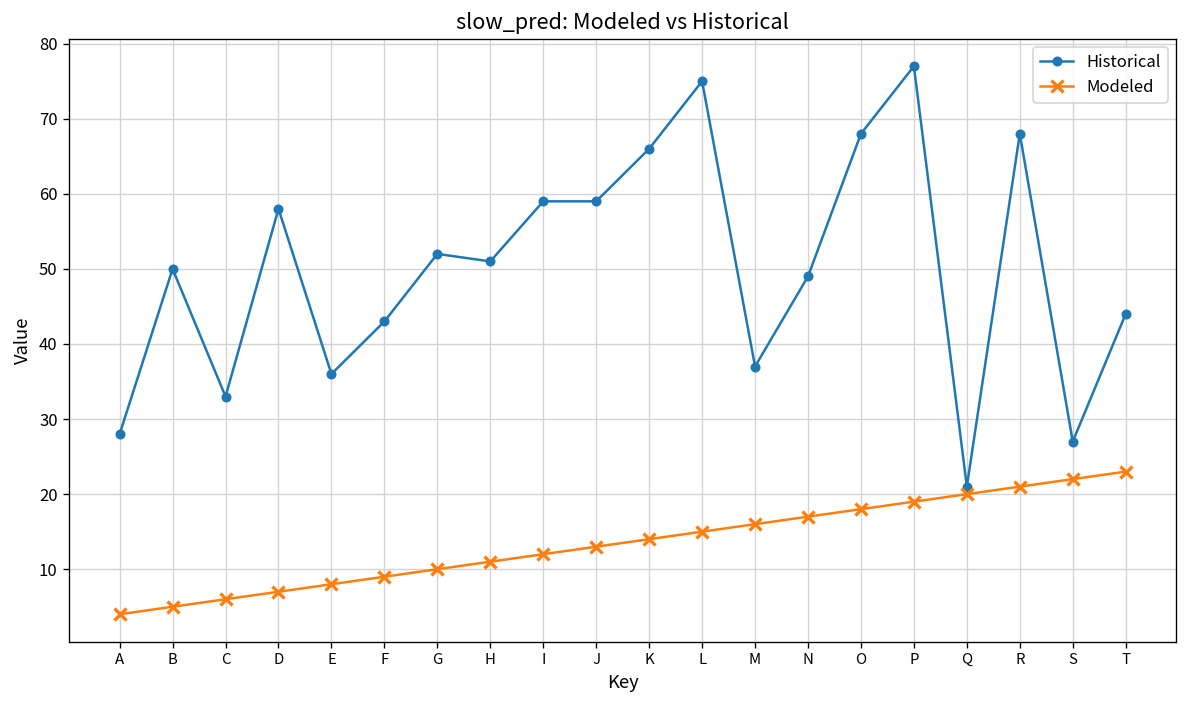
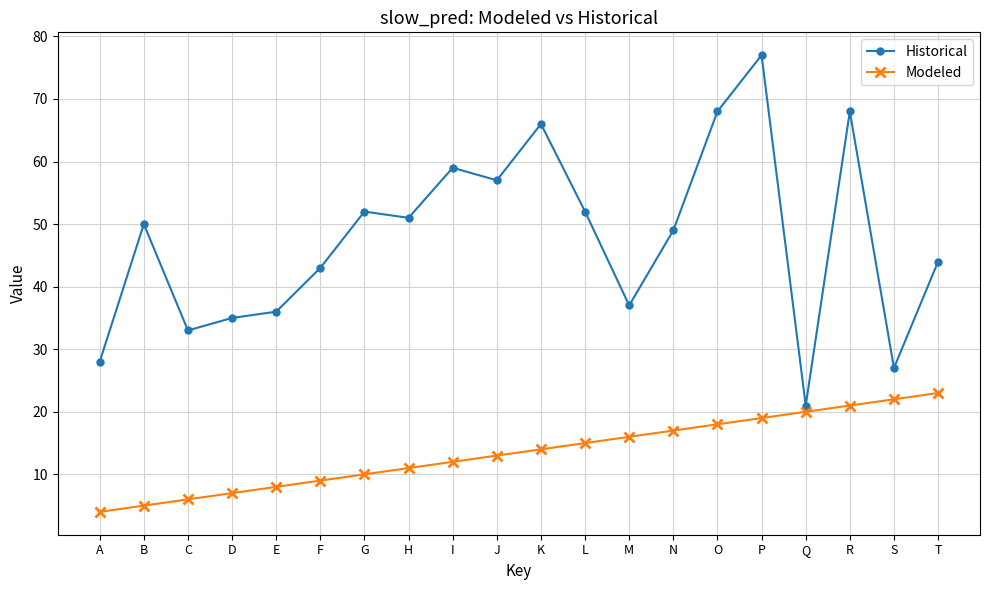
Historical, D: 58 -> 35
Historical, J: 59 -> 57
Historical, L: 75 -> 52
